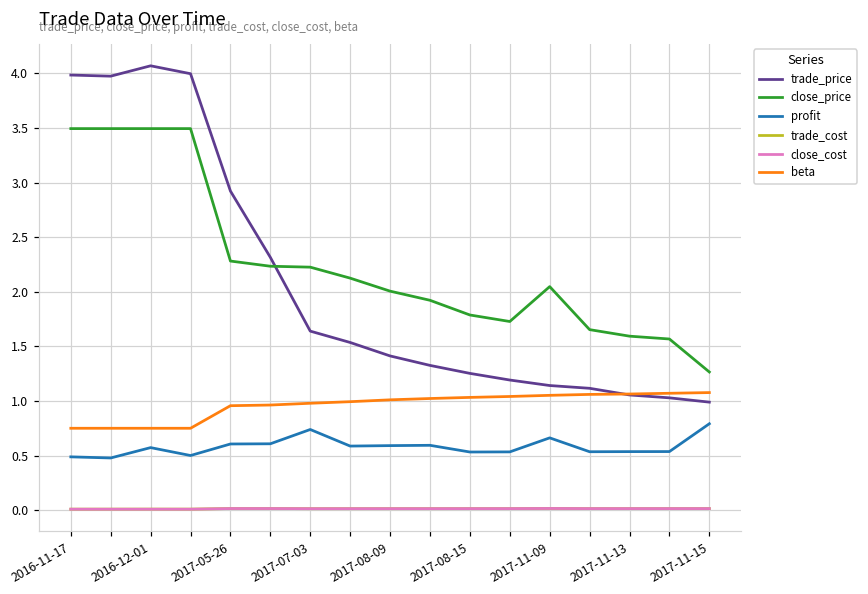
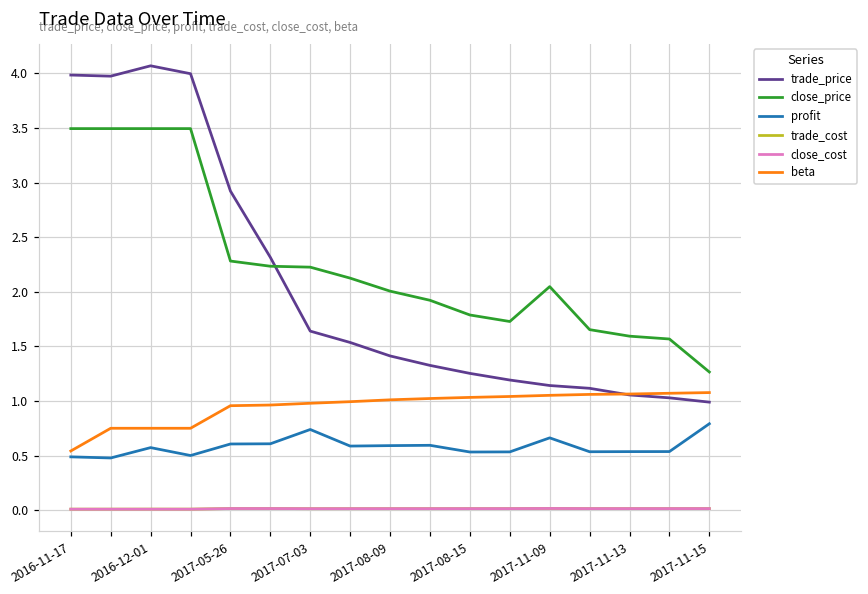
beta, 2016-11-17: 0.8 -> 0.5
